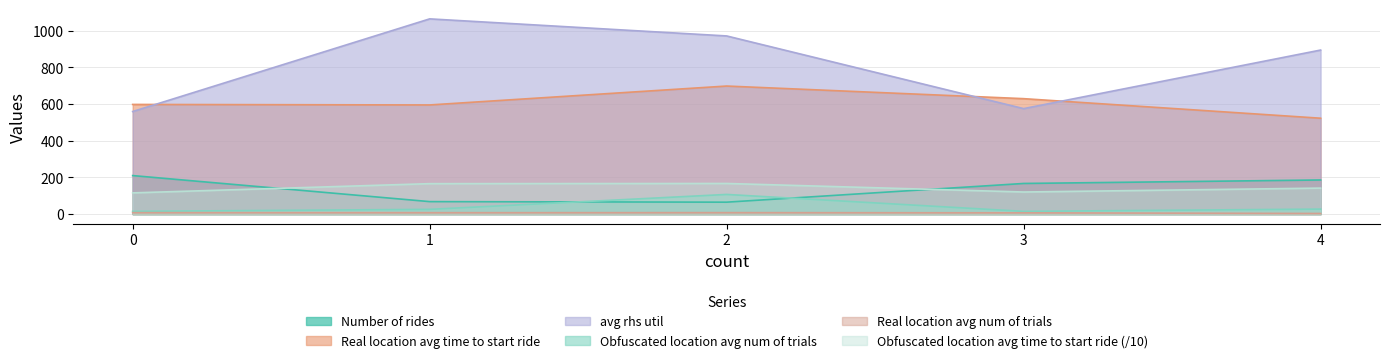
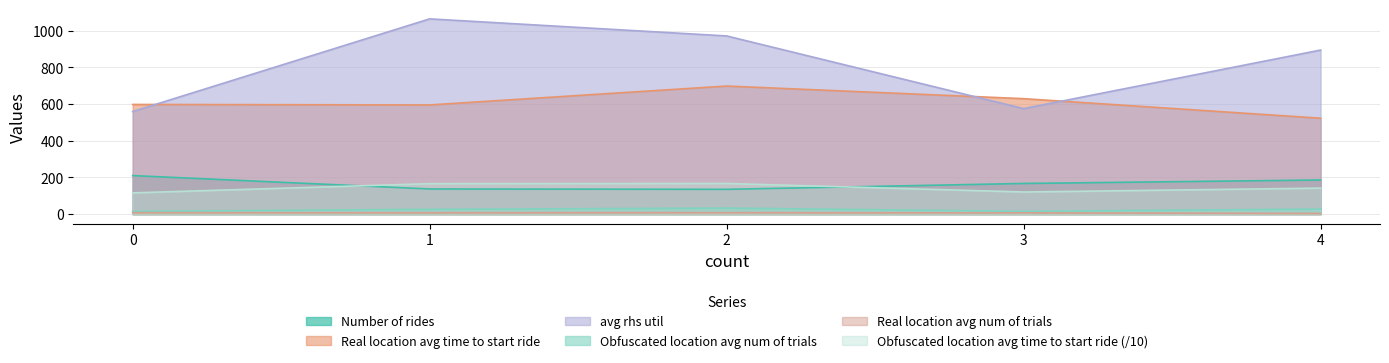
Number of rides, 1: 70 -> 140
Number of rides, 2: 70 -> 140
Obfuscated location avg num of trials, 2: 110 -> 30
